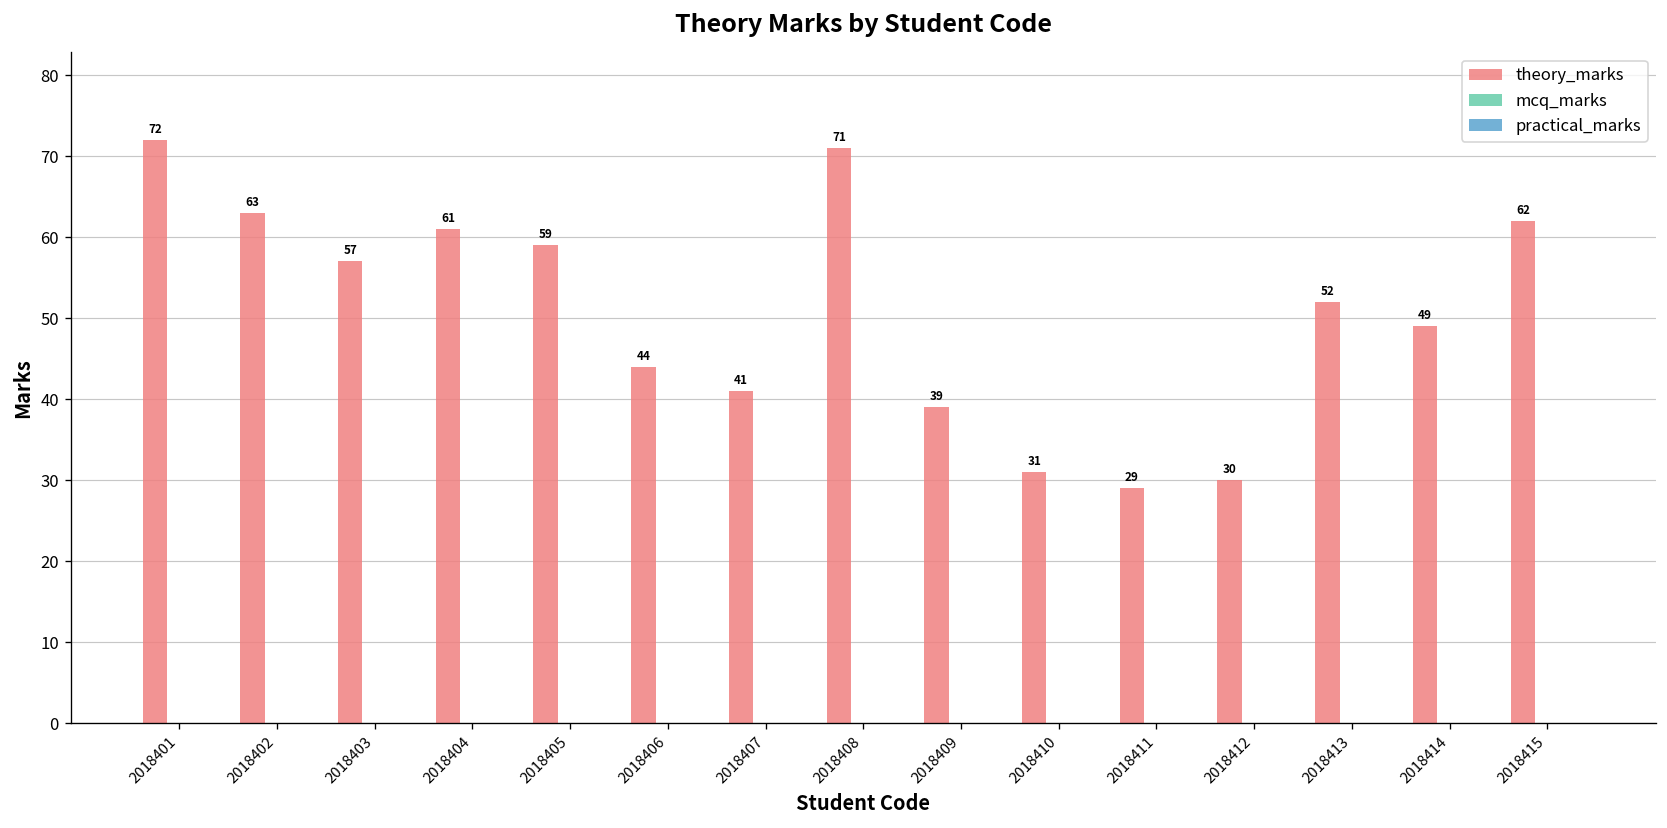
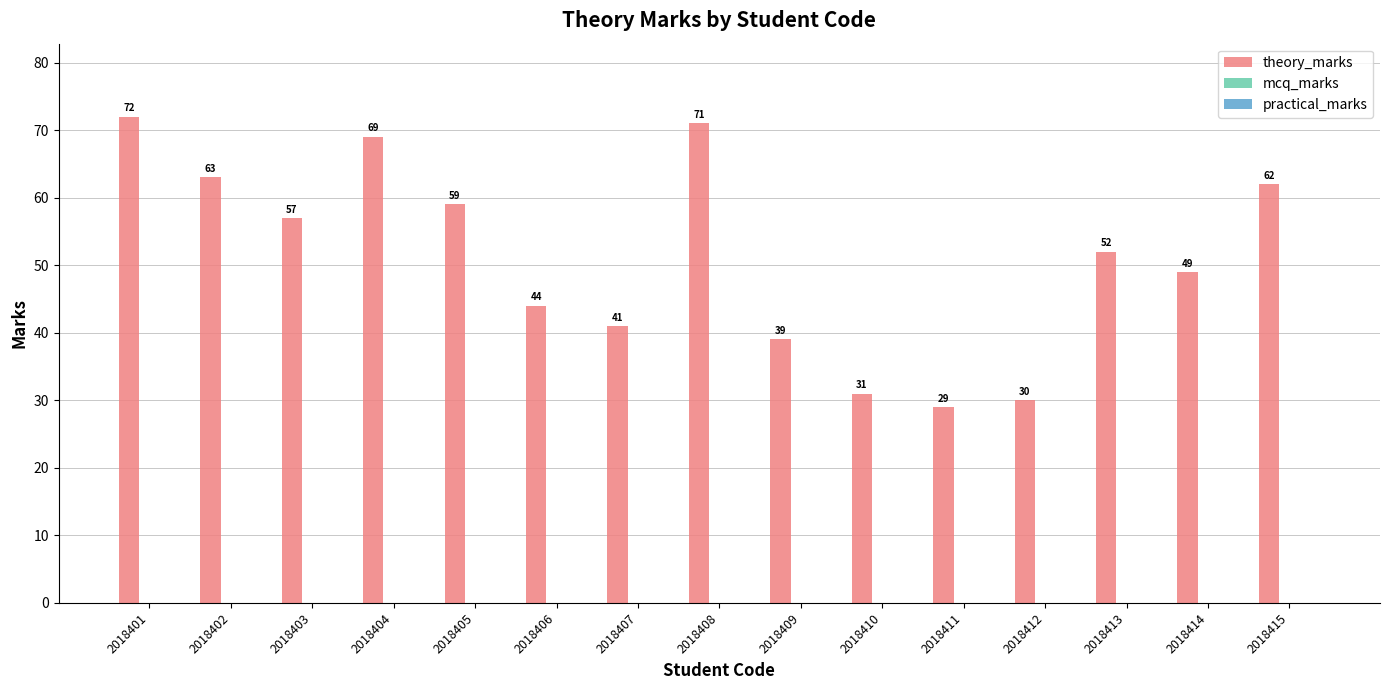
theory_marks, 2018404: 61 -> 69
